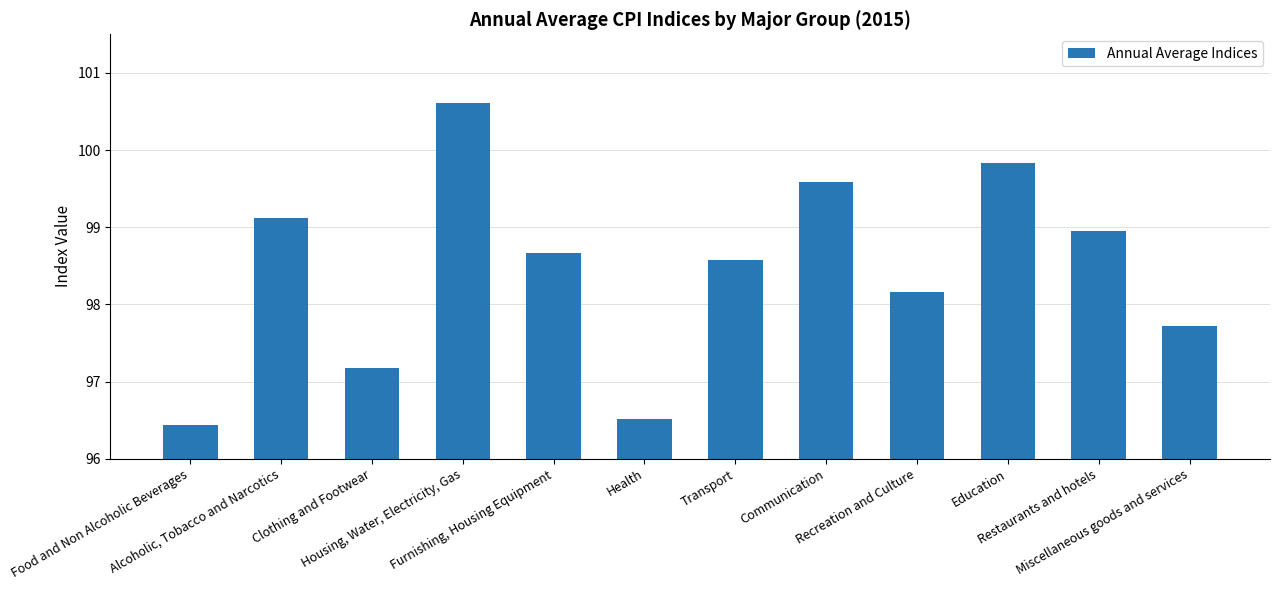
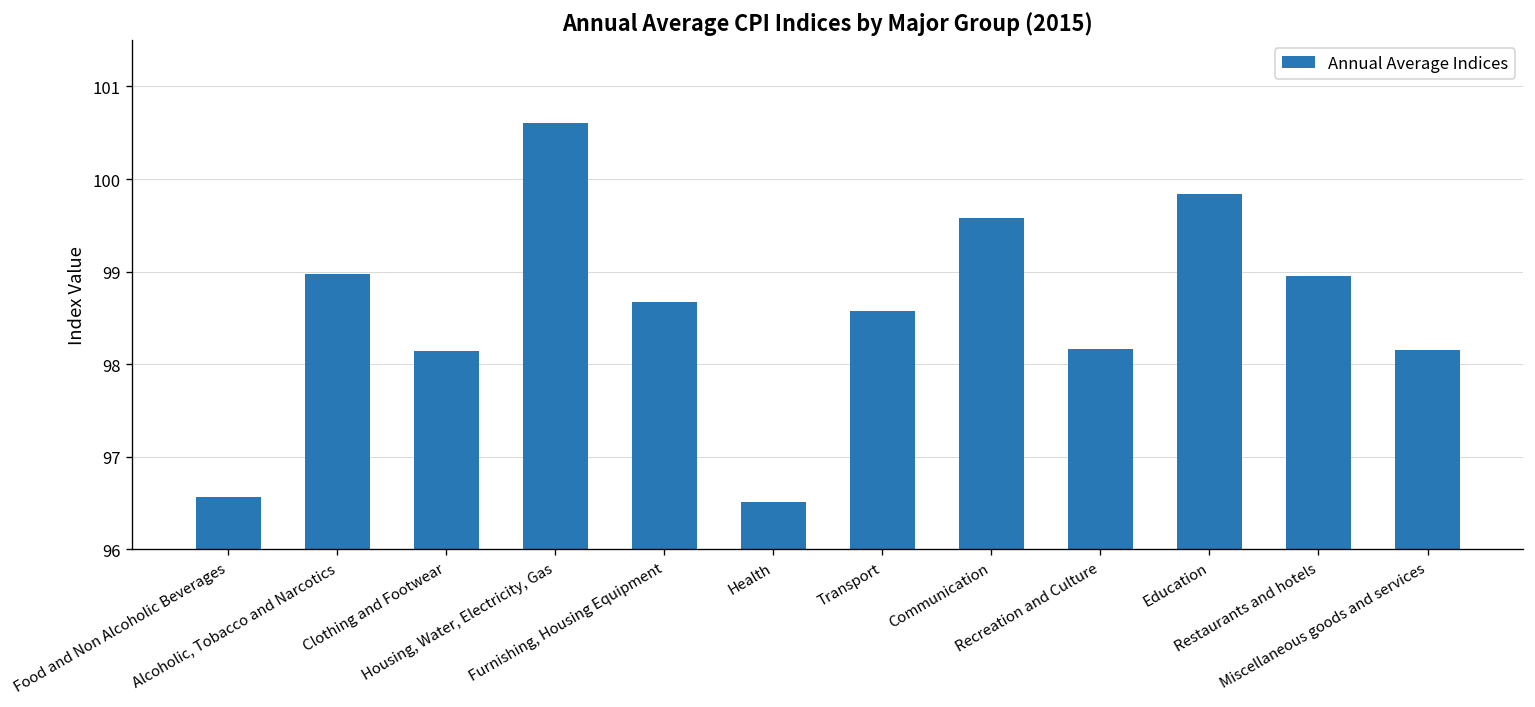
Food and Non Alcoholic Beverages: 96.4 -> 96.6
Alcoholic, Tobacco and Narcotics: 99.1 -> 99.0
Clothing and Footwear: 97.2 -> 98.1
Miscellaneous goods and services: 97.7 -> 98.2
